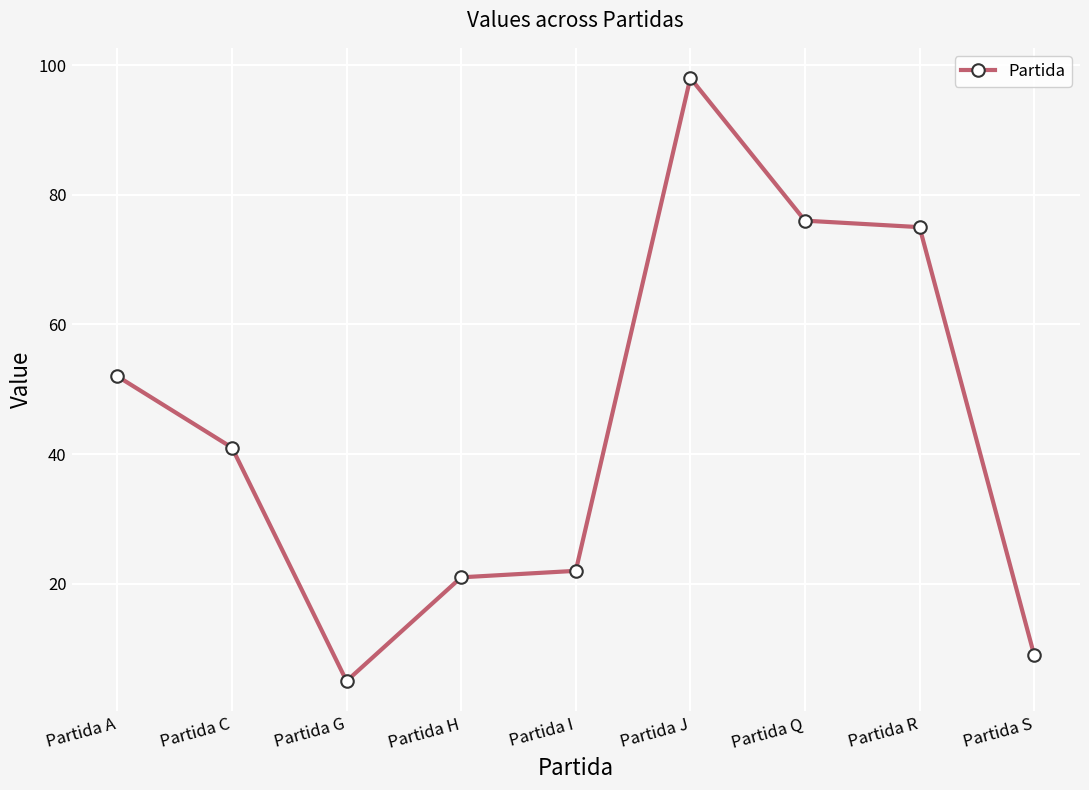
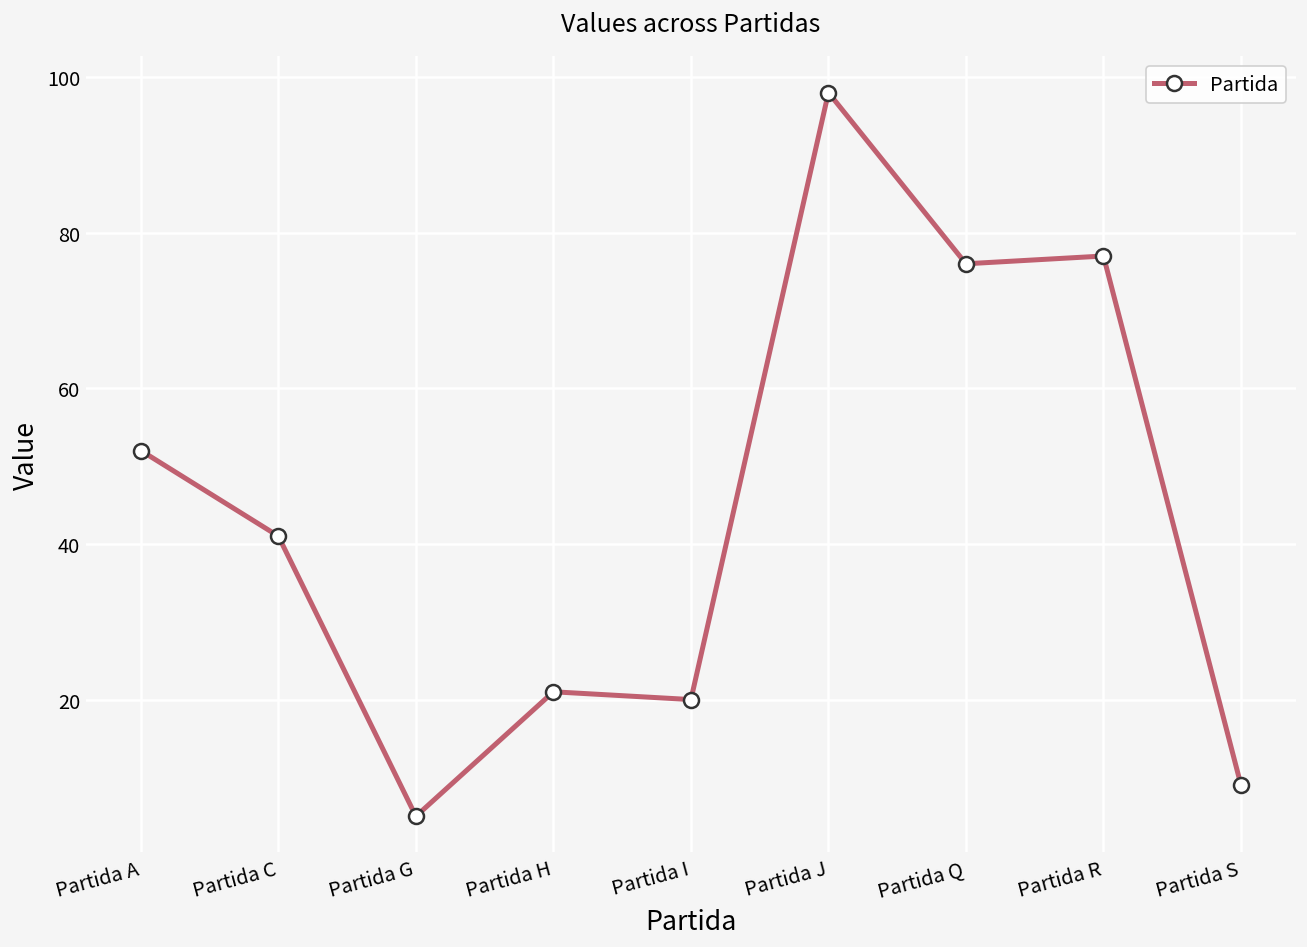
Partida I: 22 -> 20
Partida R: 75 -> 77
